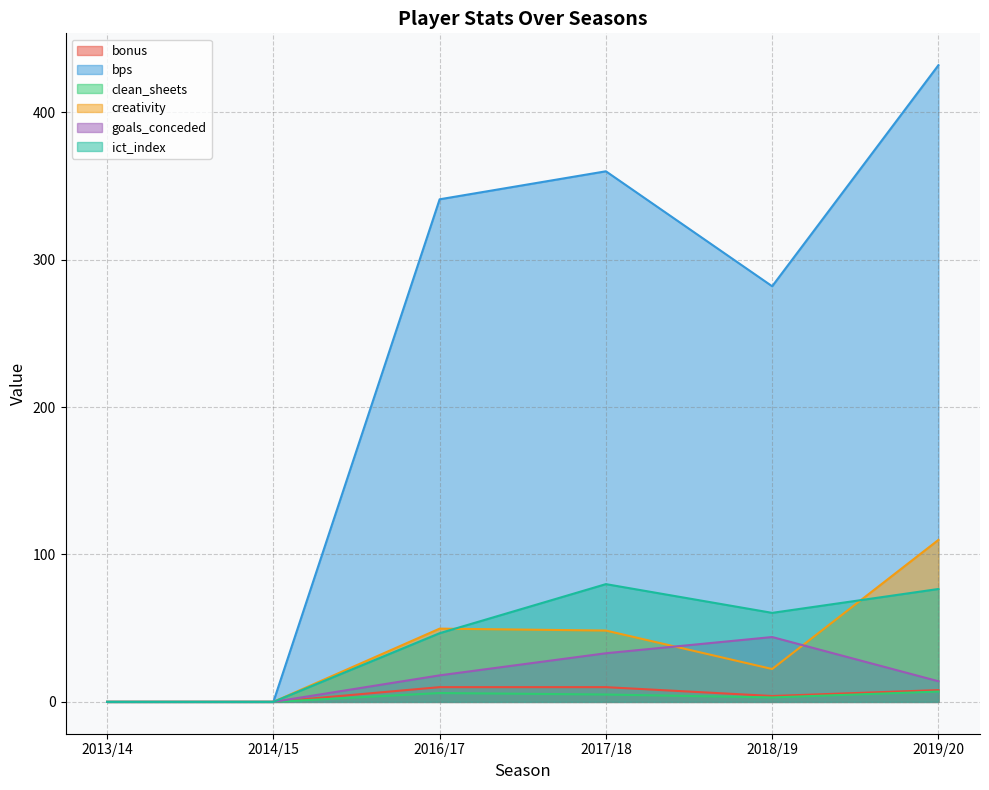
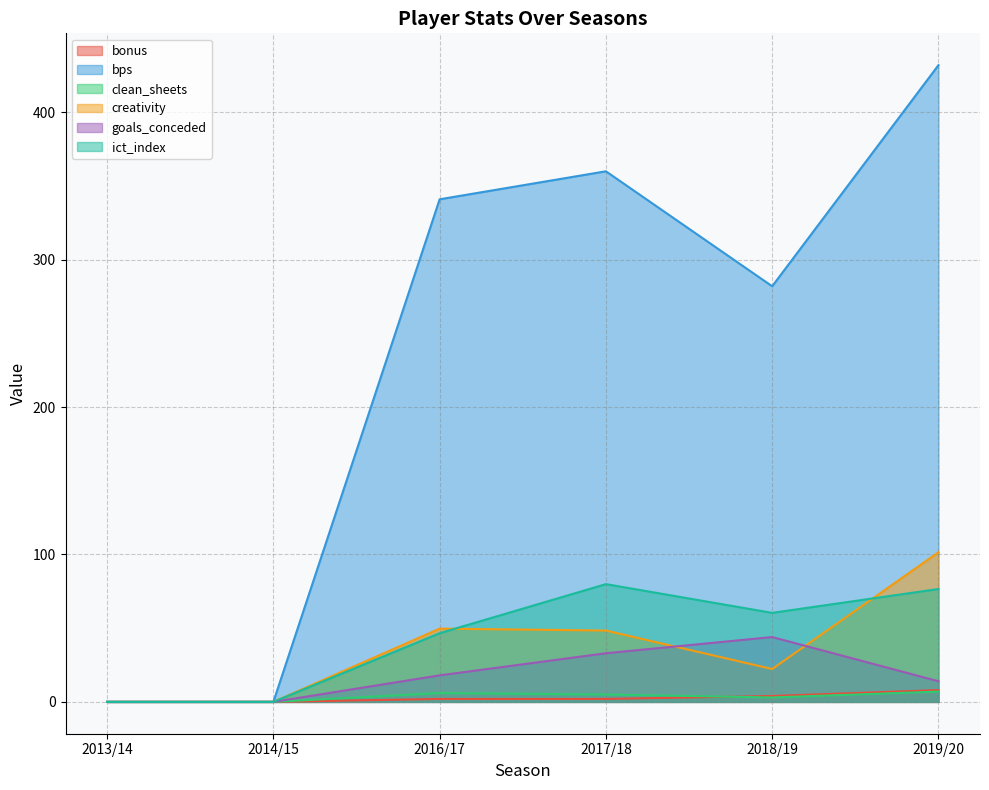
bonus, 2016/17: 10 -> 2
bonus, 2017/18: 10 -> 2
creativity, 2019/20: 110 -> 102
